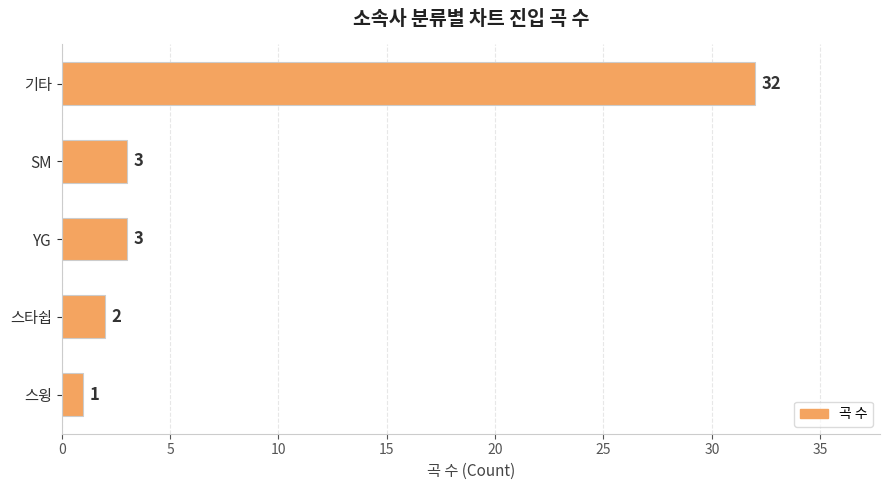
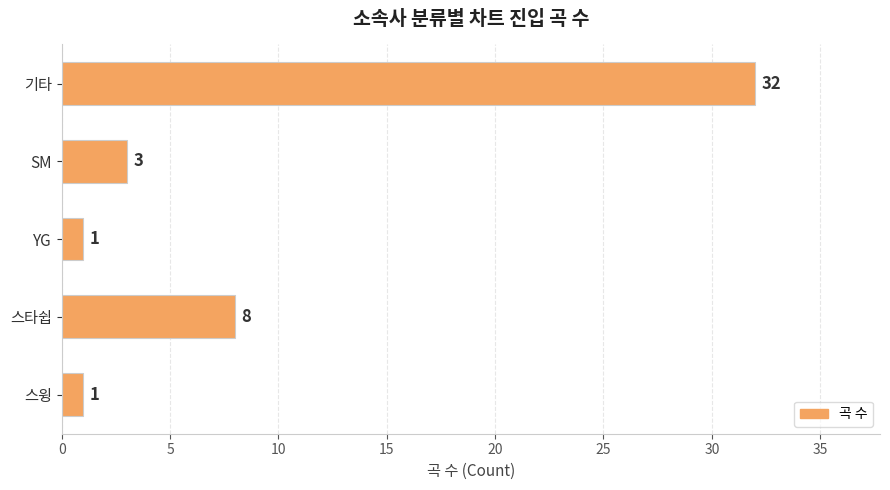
YG: 3 -> 1
스타쉽: 2 -> 8
